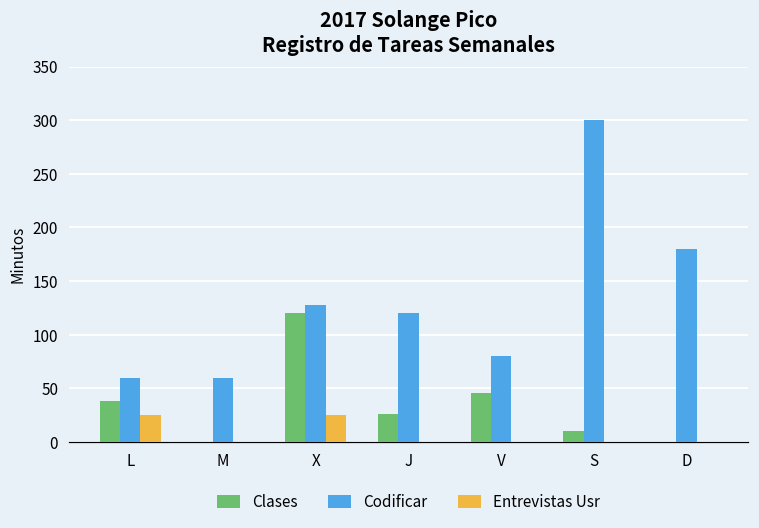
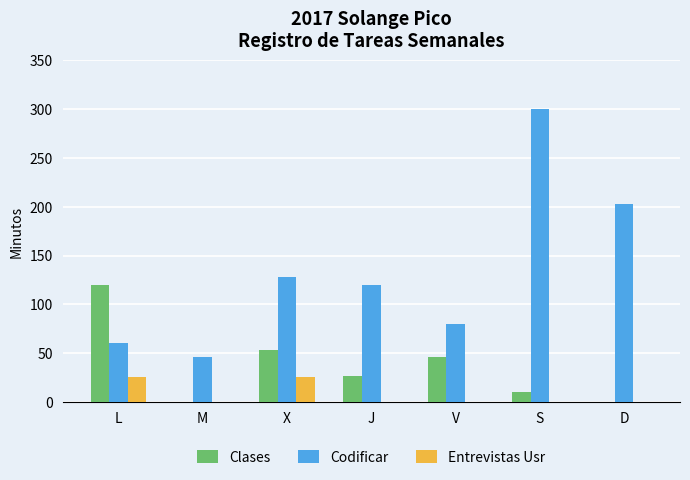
Clases, L: 40 -> 120
Codificar, M: 60 -> 50
Clases, X: 120 -> 50
Codificar, D: 180 -> 200
